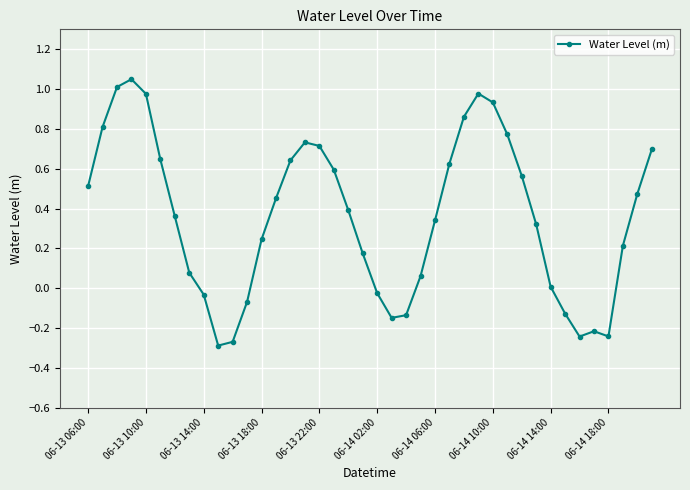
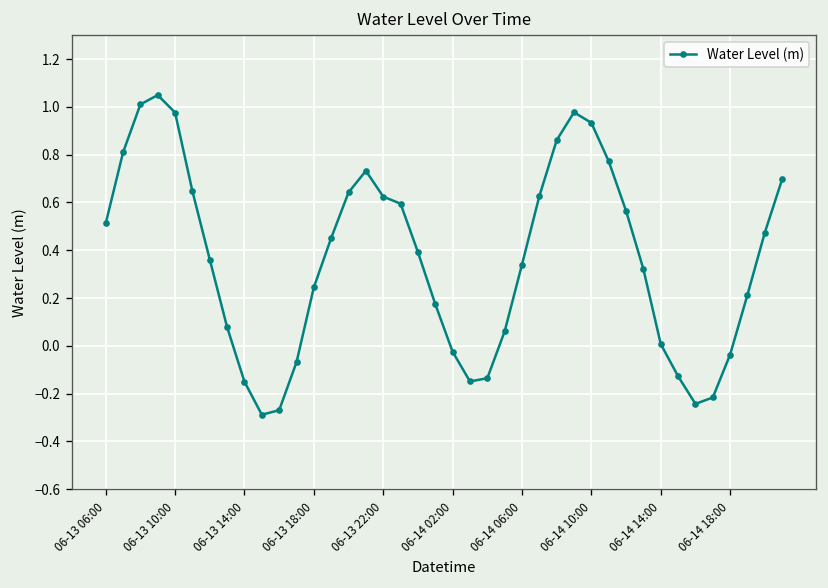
06-13 14:00: -0.03 -> -0.15
06-13 22:00: 0.71 -> 0.62
06-14 18:00: -0.24 -> -0.04
